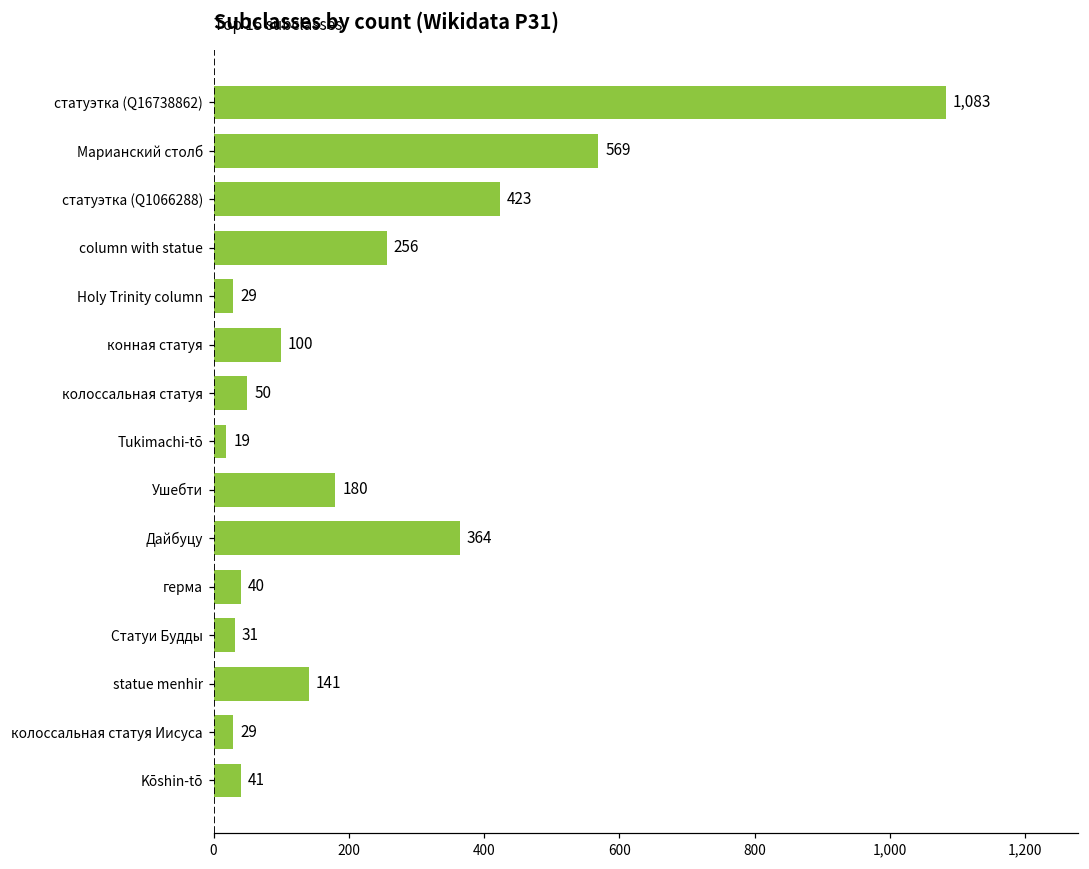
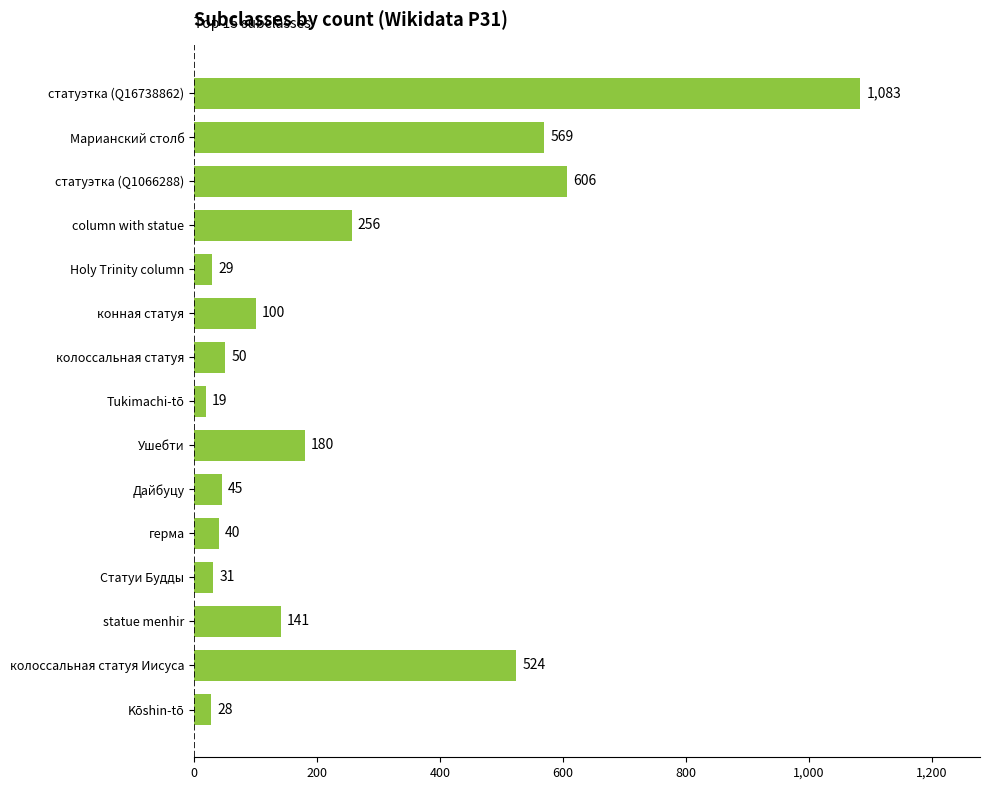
статуэтка (Q1066288): 423 -> 606
Дайбуцу: 364 -> 45
колоссальная статуя Иисуса: 29 -> 524
Kōshin-tō: 41 -> 28
